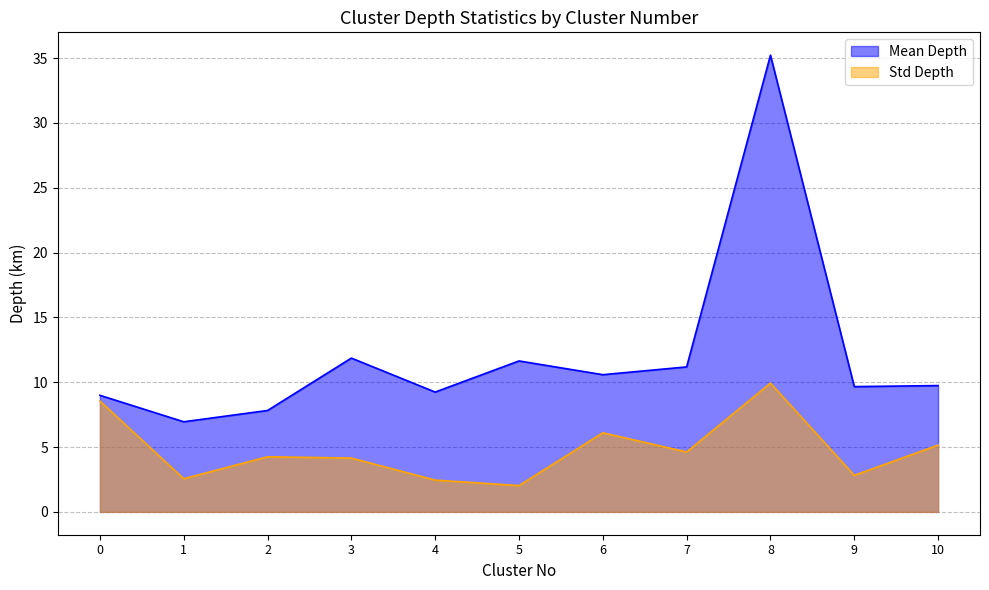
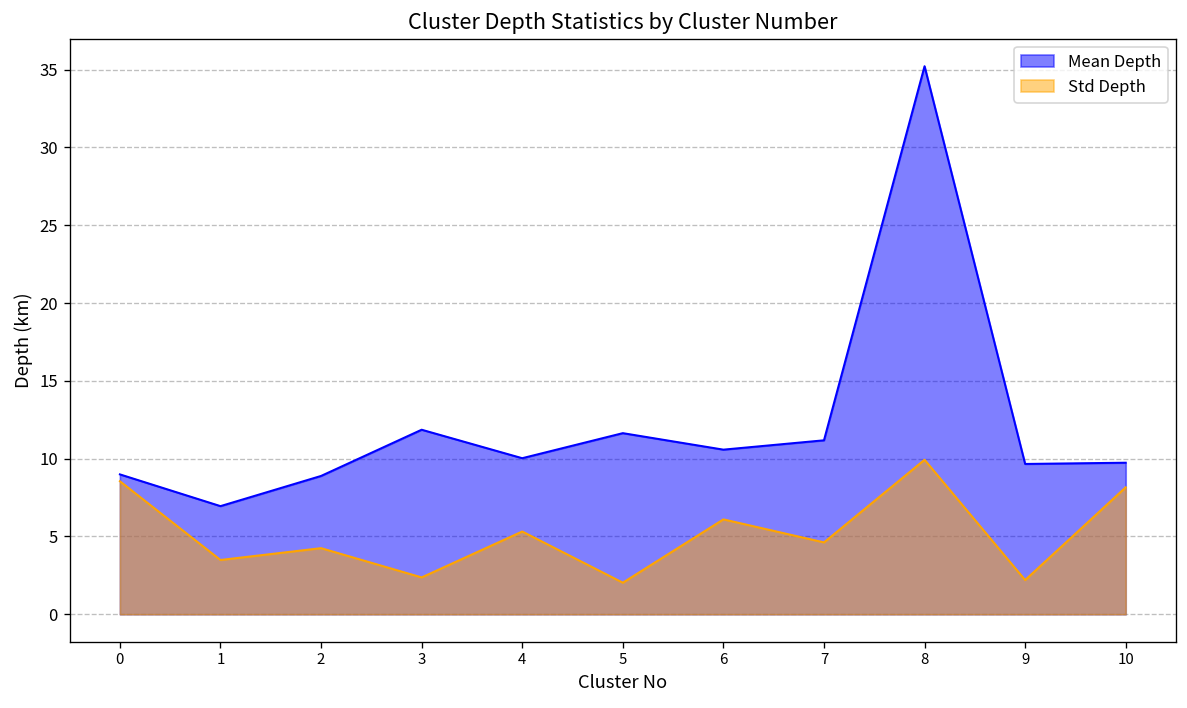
Std Depth, 1: 2.6 -> 3.5
Mean Depth, 2: 7.8 -> 8.9
Std Depth, 3: 4.2 -> 2.4
Mean Depth, 4: 9.2 -> 10.0
Std Depth, 4: 2.5 -> 5.3
Std Depth, 9: 2.8 -> 2.2
Std Depth, 10: 5.2 -> 8.2
